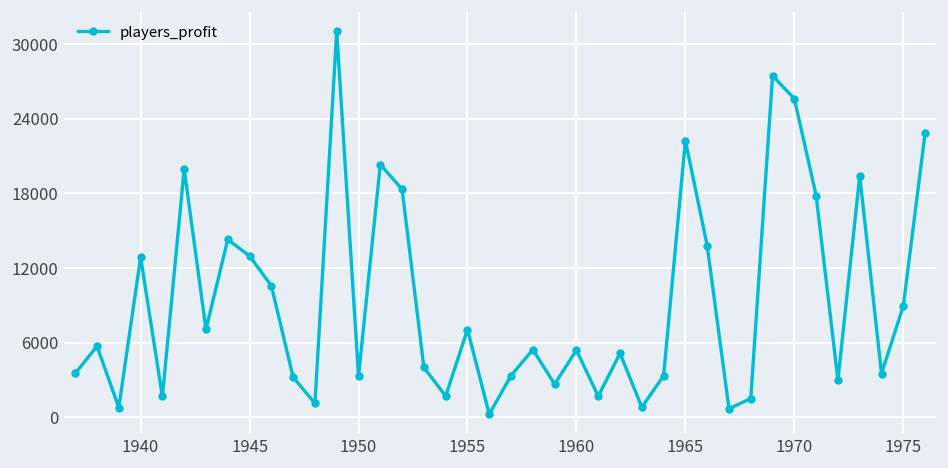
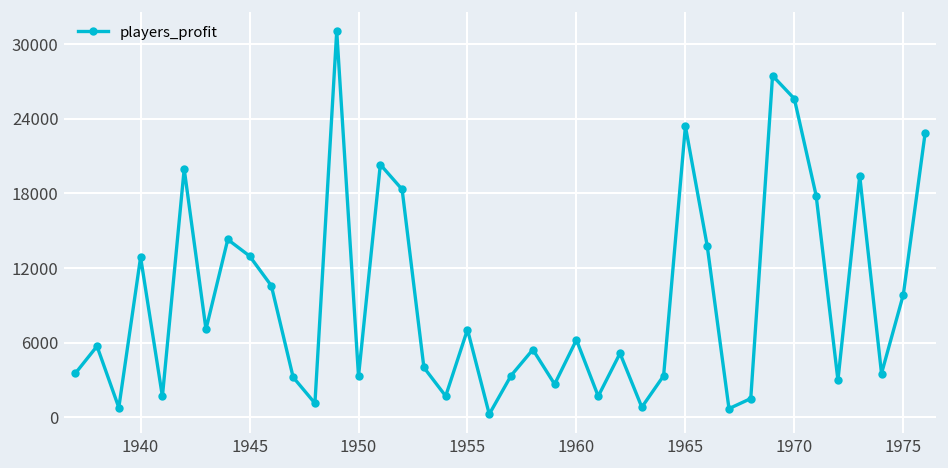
1960: 5400 -> 6200
1965: 22300 -> 23400
1975: 8900 -> 9900
